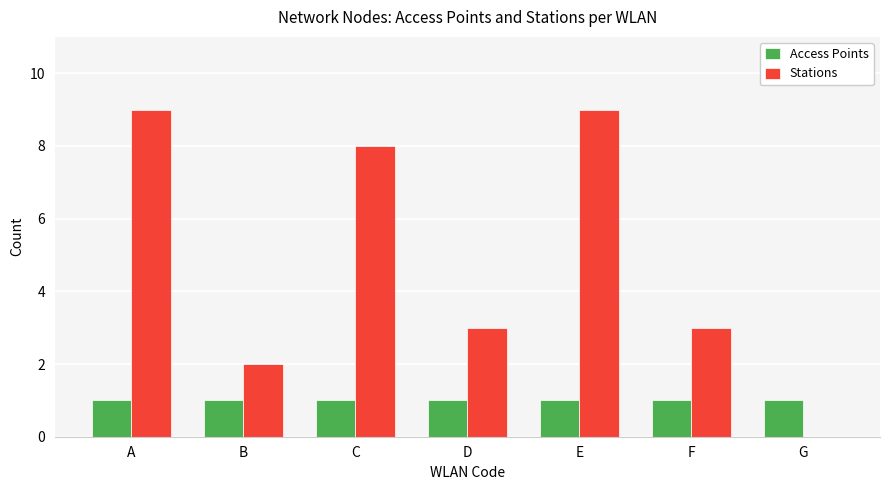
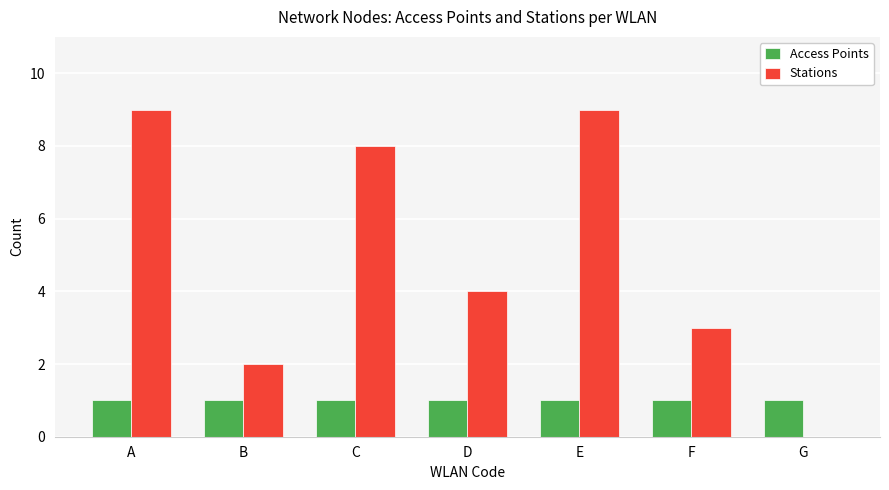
Stations, D: 3 -> 4
